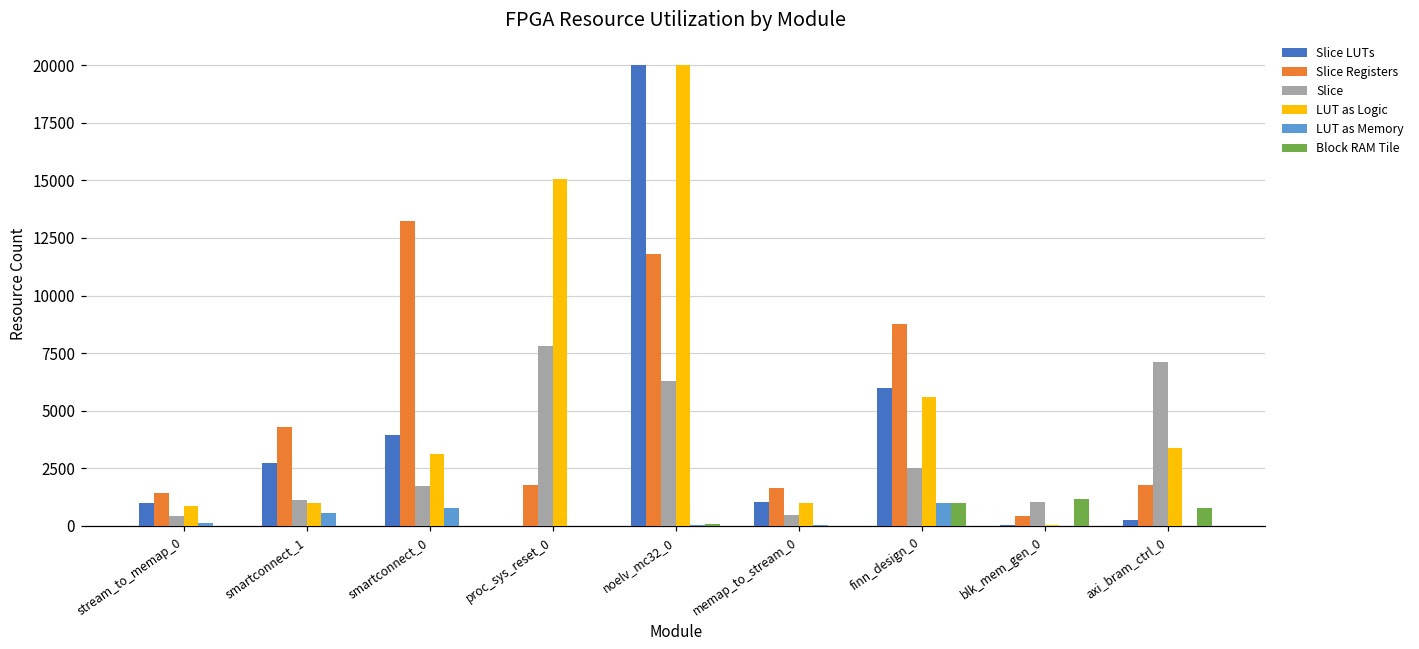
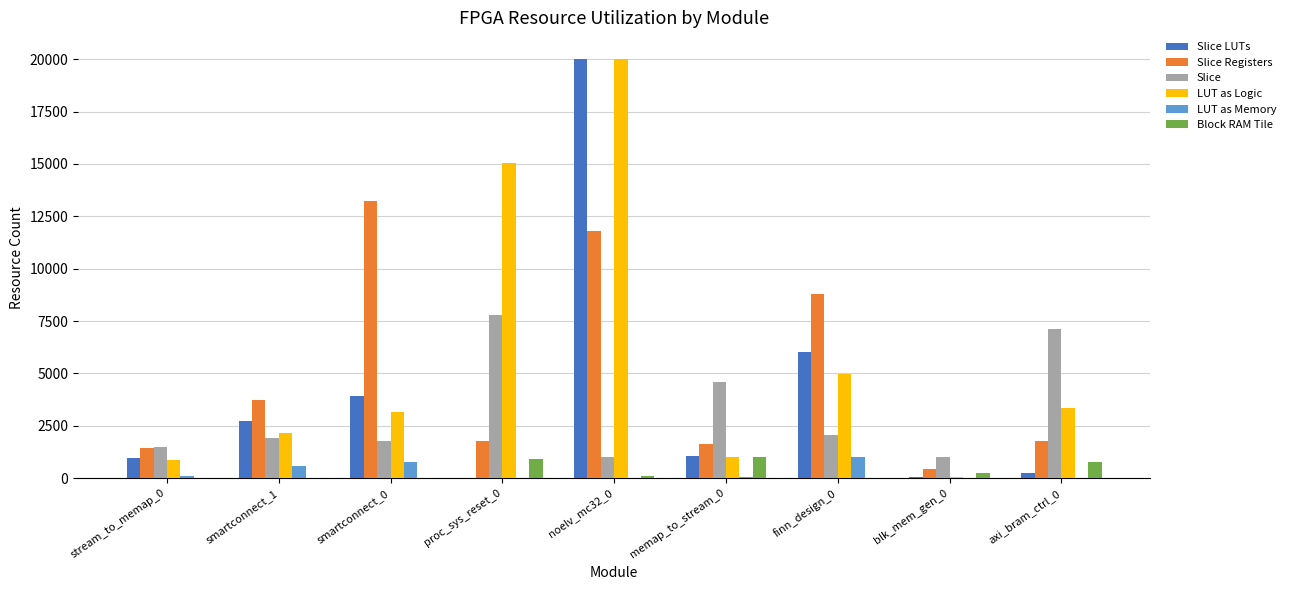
Slice, stream_to_memap_0: 400 -> 1500
Slice Registers, smartconnect_1: 4300 -> 3700
Slice, smartconnect_1: 1100 -> 1900
LUT as Logic, smartconnect_1: 1000 -> 2100
Block RAM Tile, proc_sys_reset_0: 0 -> 900
Slice, noelv_mc32_0: 6300 -> 1000
Slice, memap_to_stream_0: 500 -> 4600
Block RAM Tile, memap_to_stream_0: 0 -> 1000
Slice, finn_design_0: 2500 -> 2100
LUT as Logic, finn_design_0: 5600 -> 5000
Block RAM Tile, finn_design_0: 1000 -> 0
Block RAM Tile, blk_mem_gen_0: 1200 -> 300
